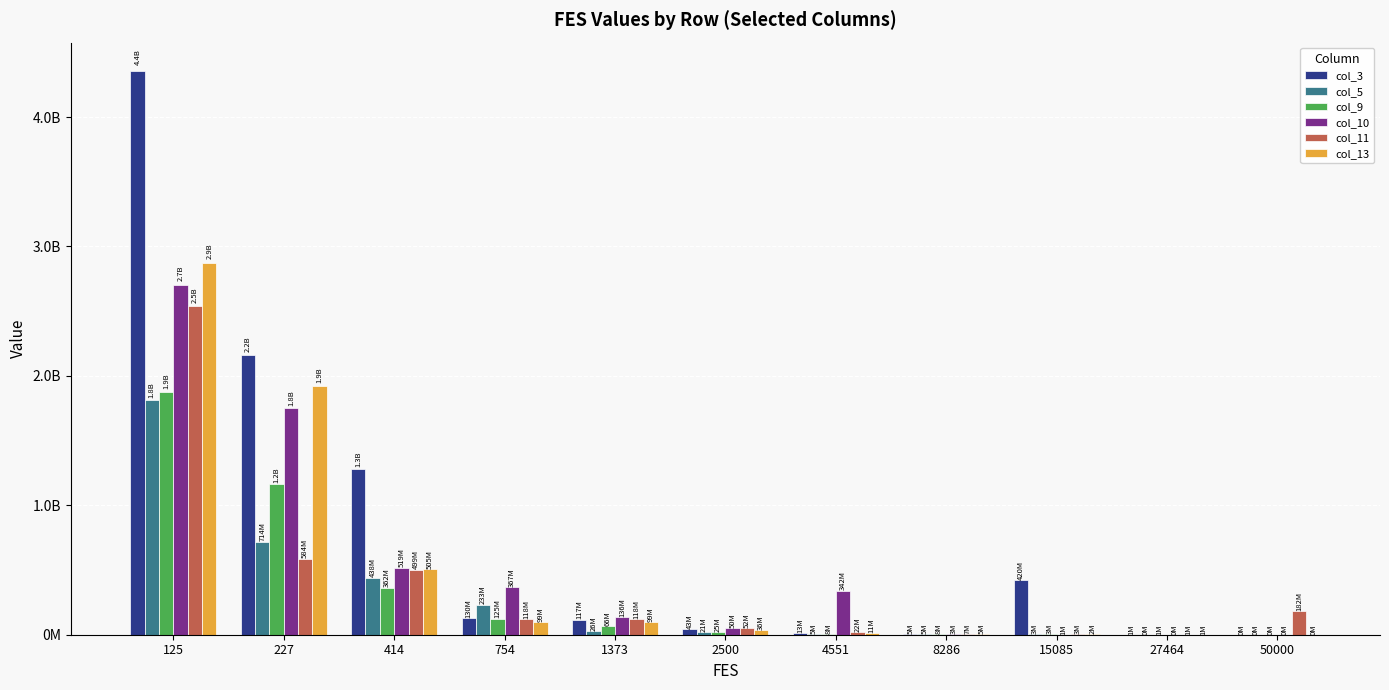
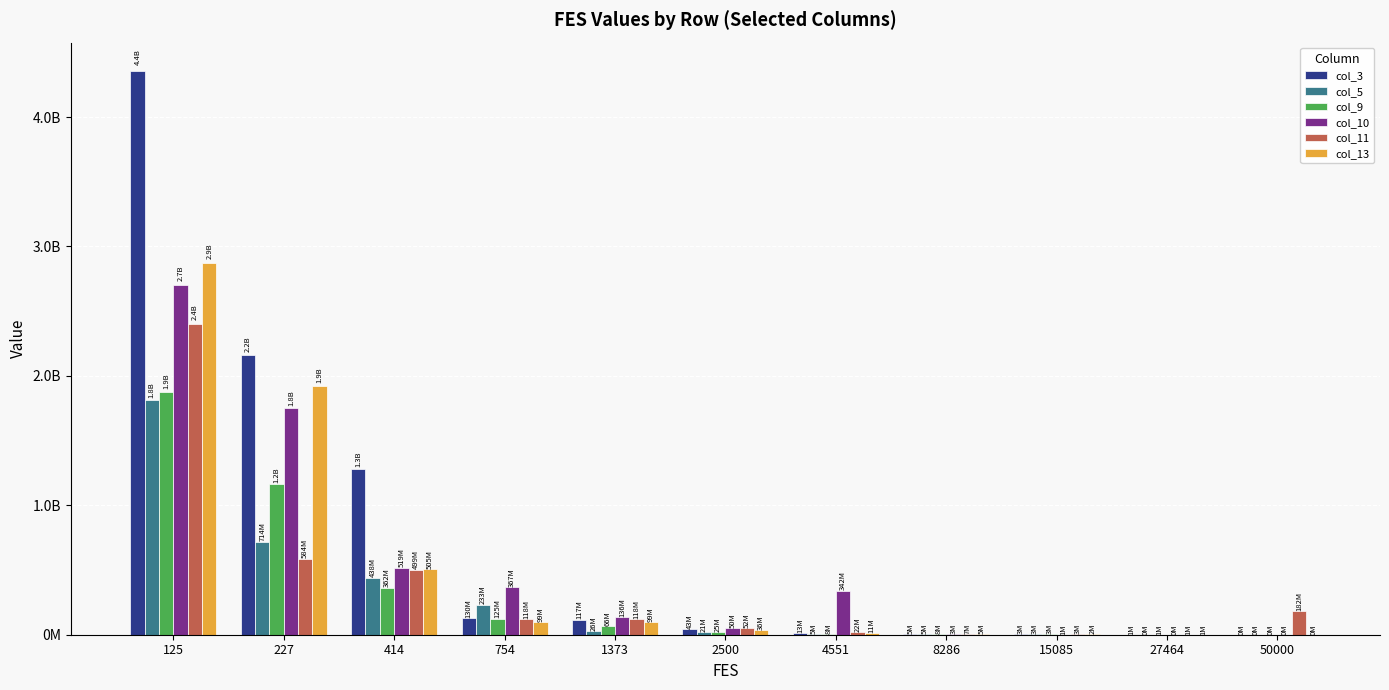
col_11, 125: 2.5B -> 2.4B
col_3, 15085: 420M -> 3M
